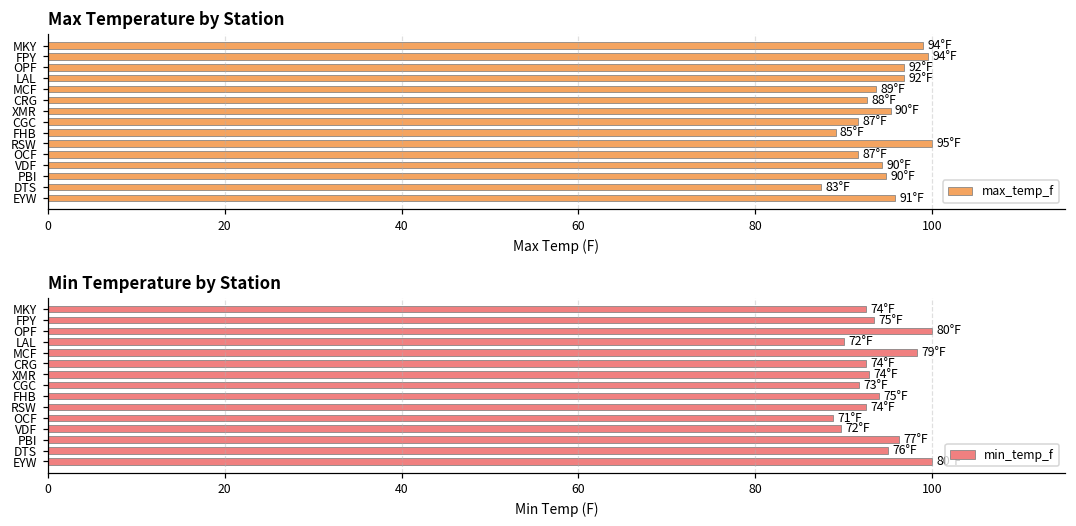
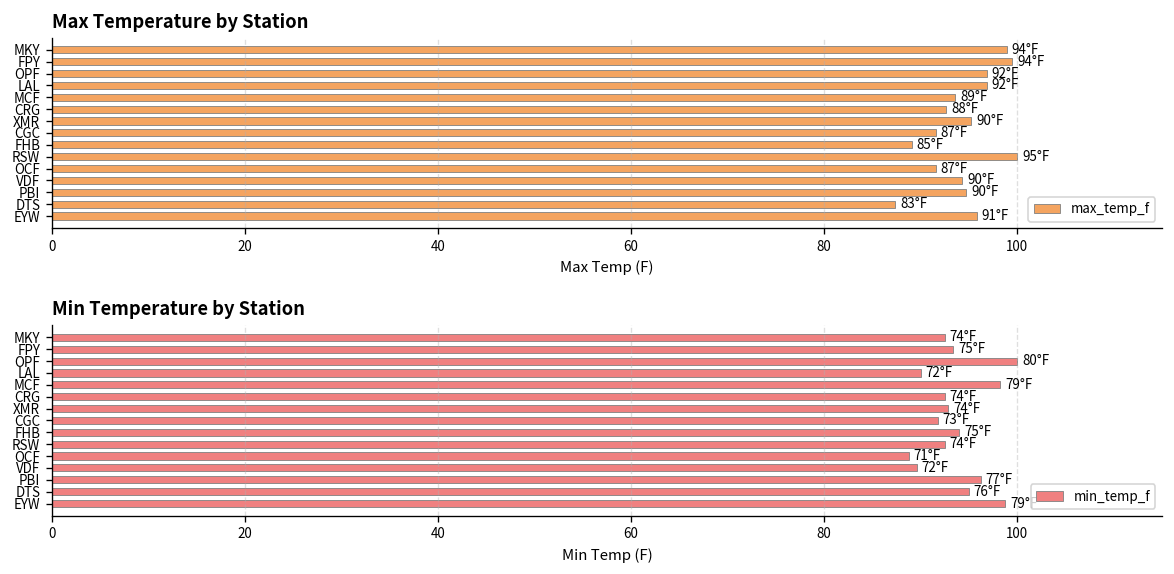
Min Temperature by Station, EYW: 100 -> 99
